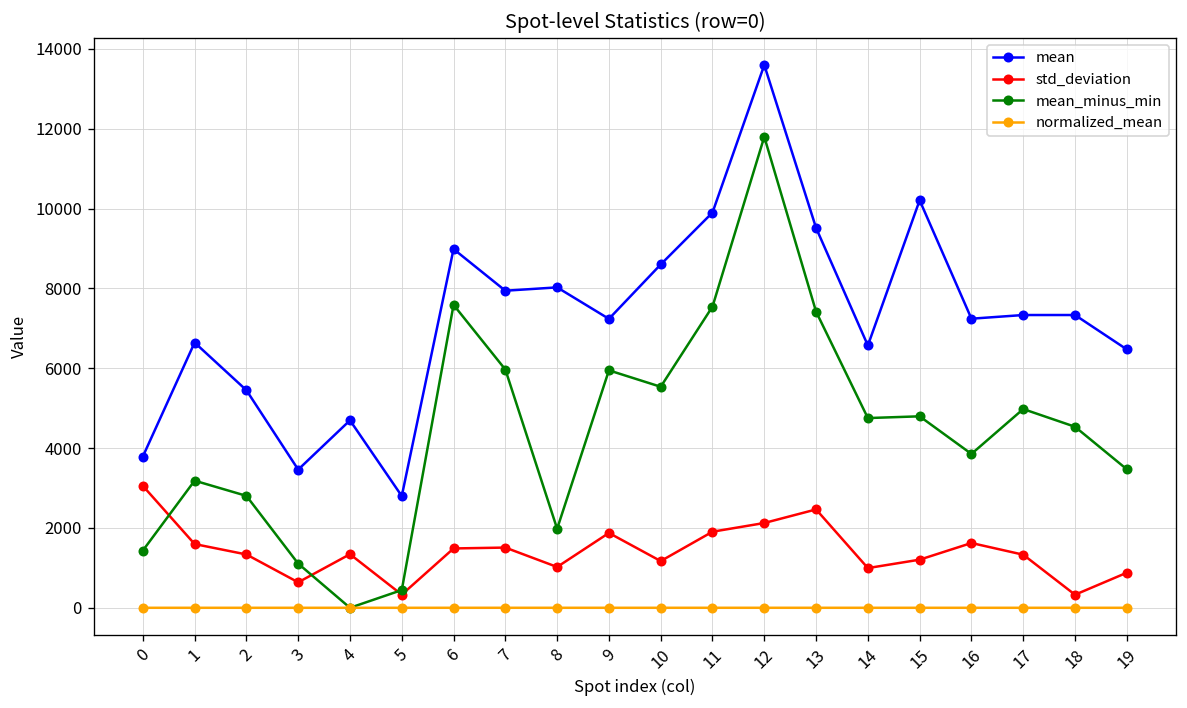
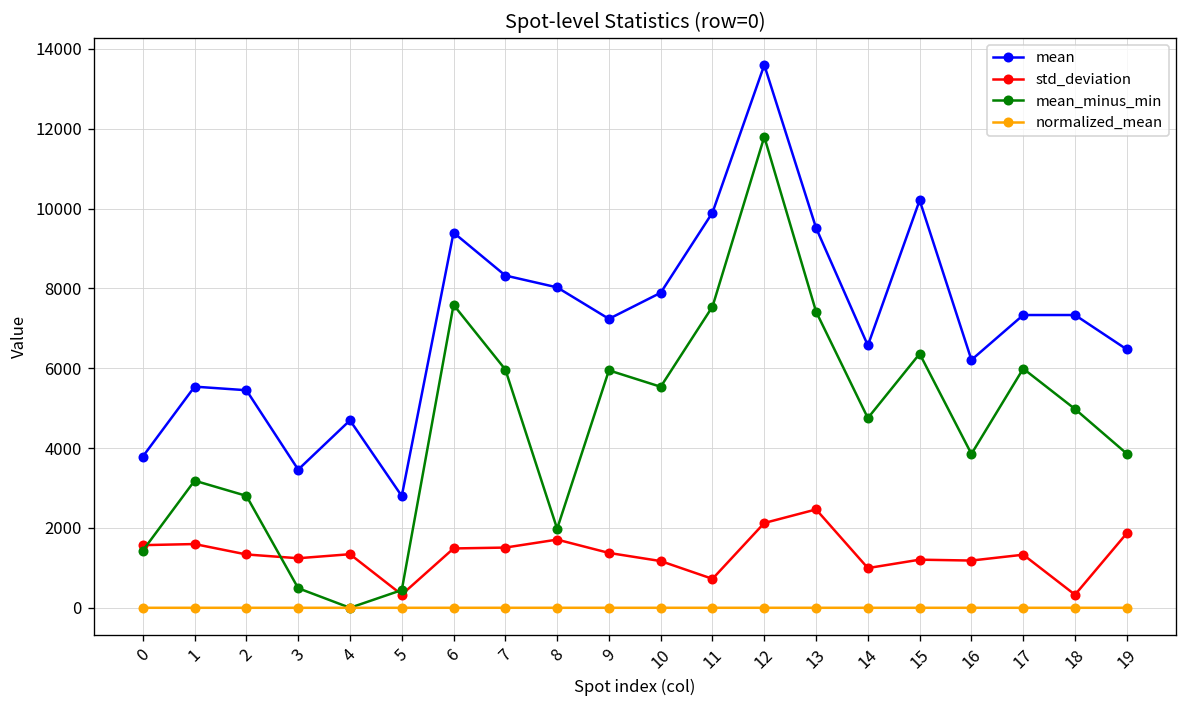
std_deviation, 0: 3100 -> 1600
mean, 1: 6600 -> 5500
std_deviation, 3: 600 -> 1200
mean_minus_min, 3: 1100 -> 500
mean, 6: 9000 -> 9400
mean, 7: 7900 -> 8300
std_deviation, 8: 1000 -> 1700
std_deviation, 9: 1900 -> 1400
mean, 10: 8600 -> 7900
std_deviation, 11: 1900 -> 700
mean_minus_min, 15: 4800 -> 6400
mean, 16: 7200 -> 6200
std_deviation, 16: 1600 -> 1200
mean_minus_min, 17: 5000 -> 6000
mean_minus_min, 18: 4500 -> 5000
std_deviation, 19: 900 -> 1900
mean_minus_min, 19: 3500 -> 3900
